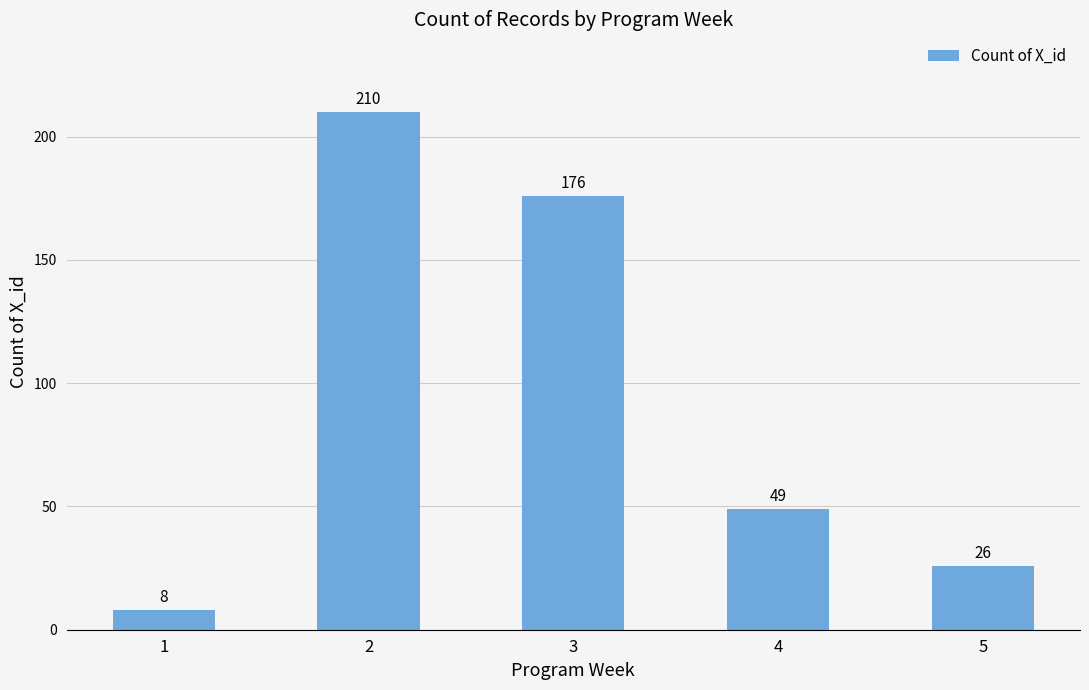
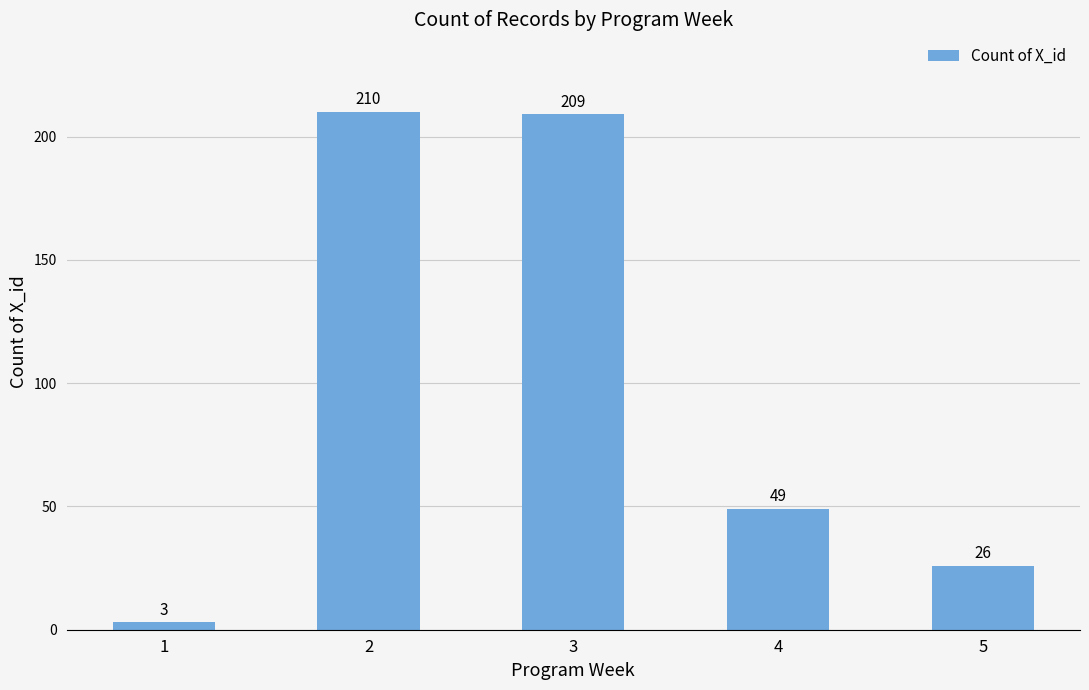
1: 8 -> 3
3: 176 -> 209
